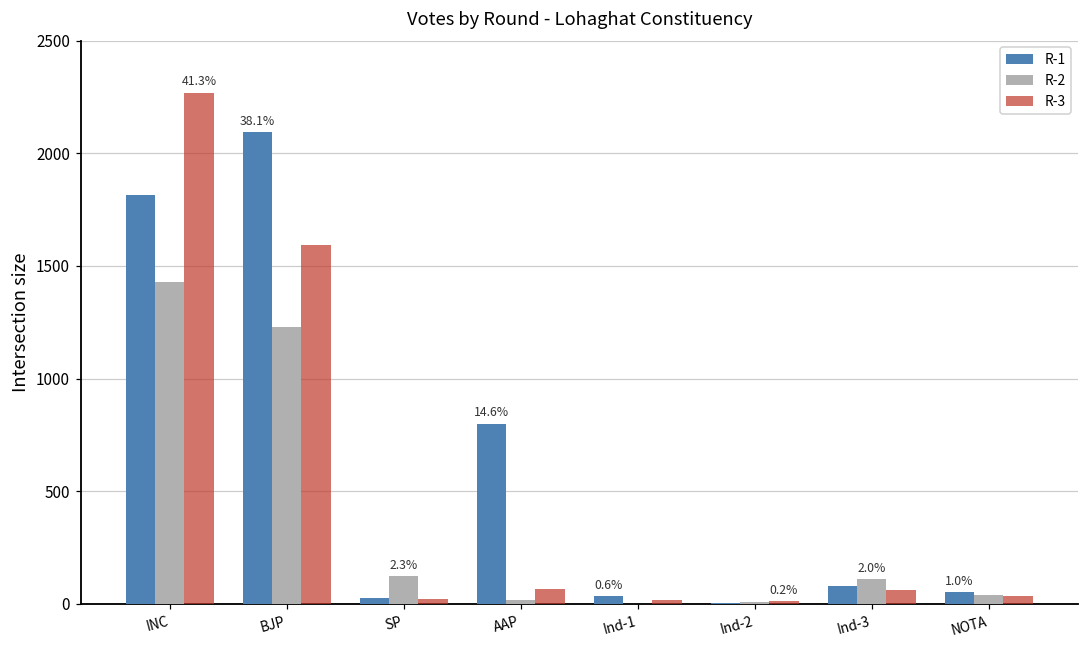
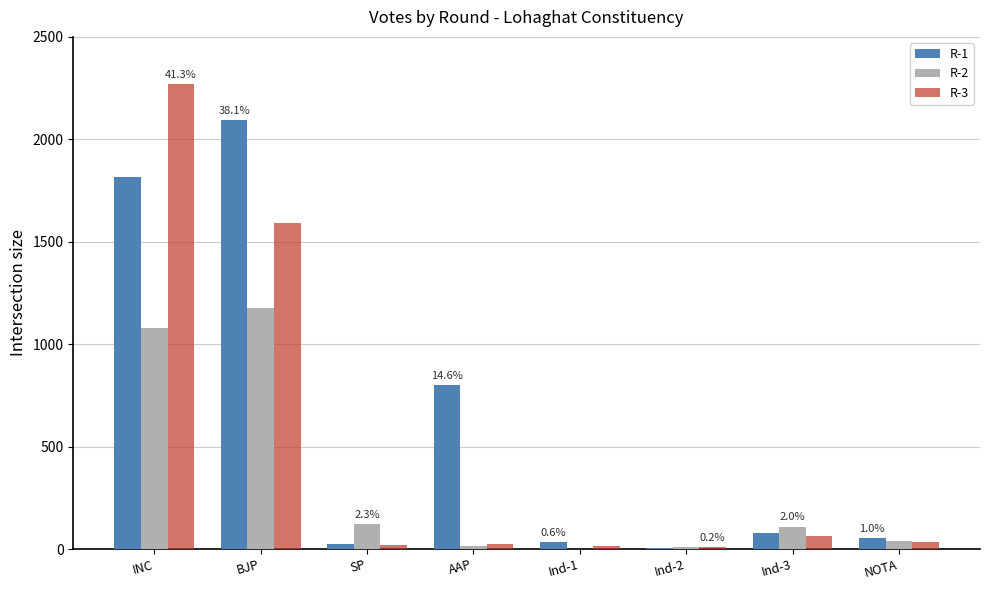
R-2, INC: 1430 -> 1080
R-2, BJP: 1230 -> 1180
R-3, AAP: 70 -> 30
